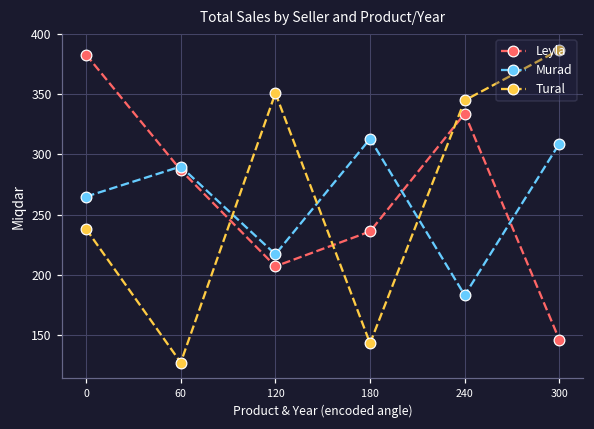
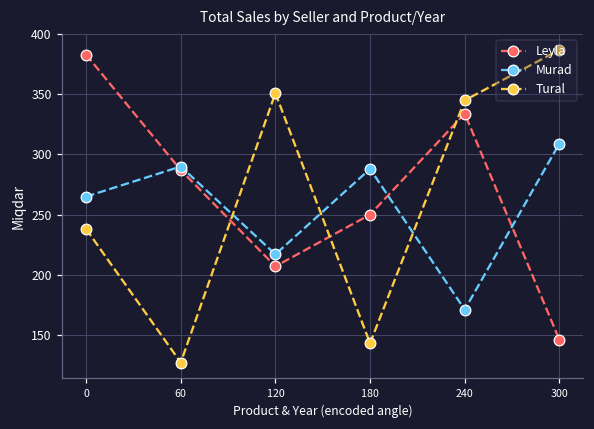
Leyla, 180: 236 -> 250
Murad, 180: 313 -> 288
Murad, 240: 183 -> 171
